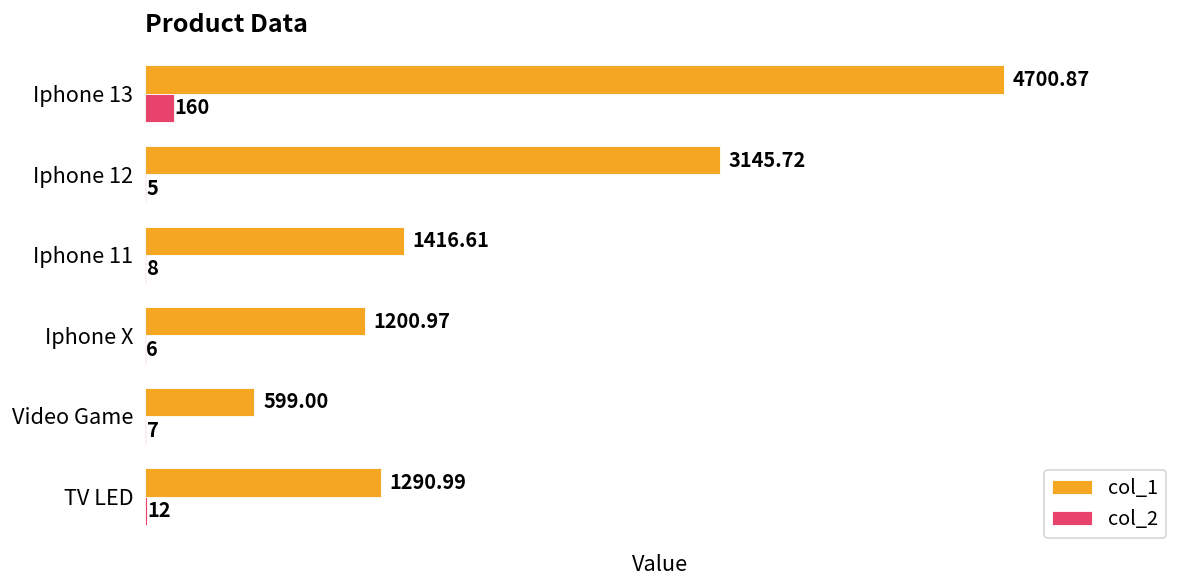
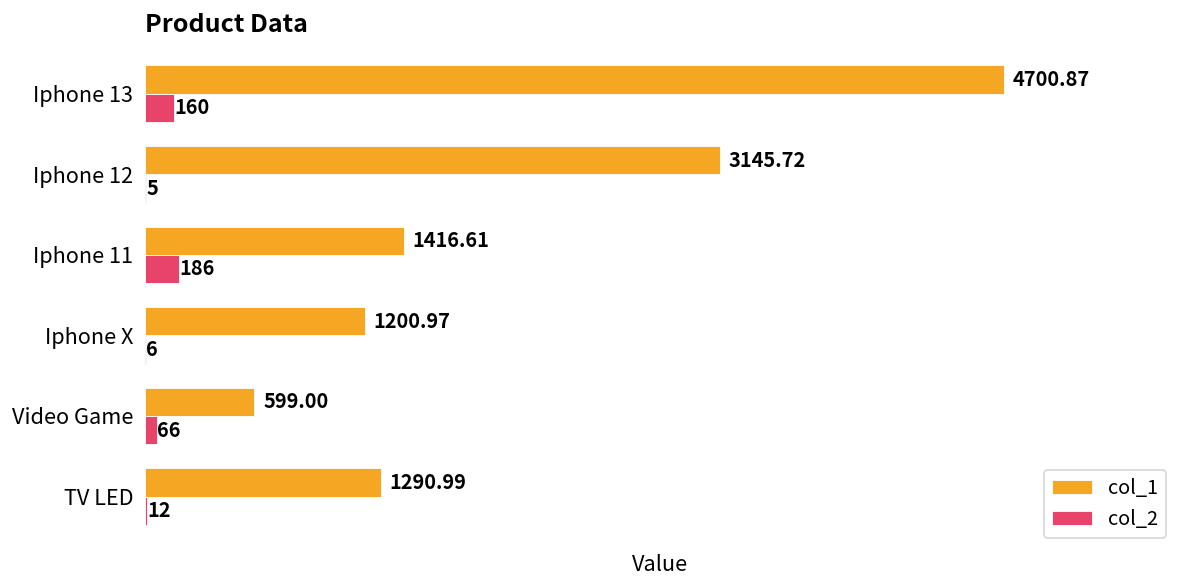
col_2, Iphone 11: 8 -> 186
col_2, Video Game: 7 -> 66
